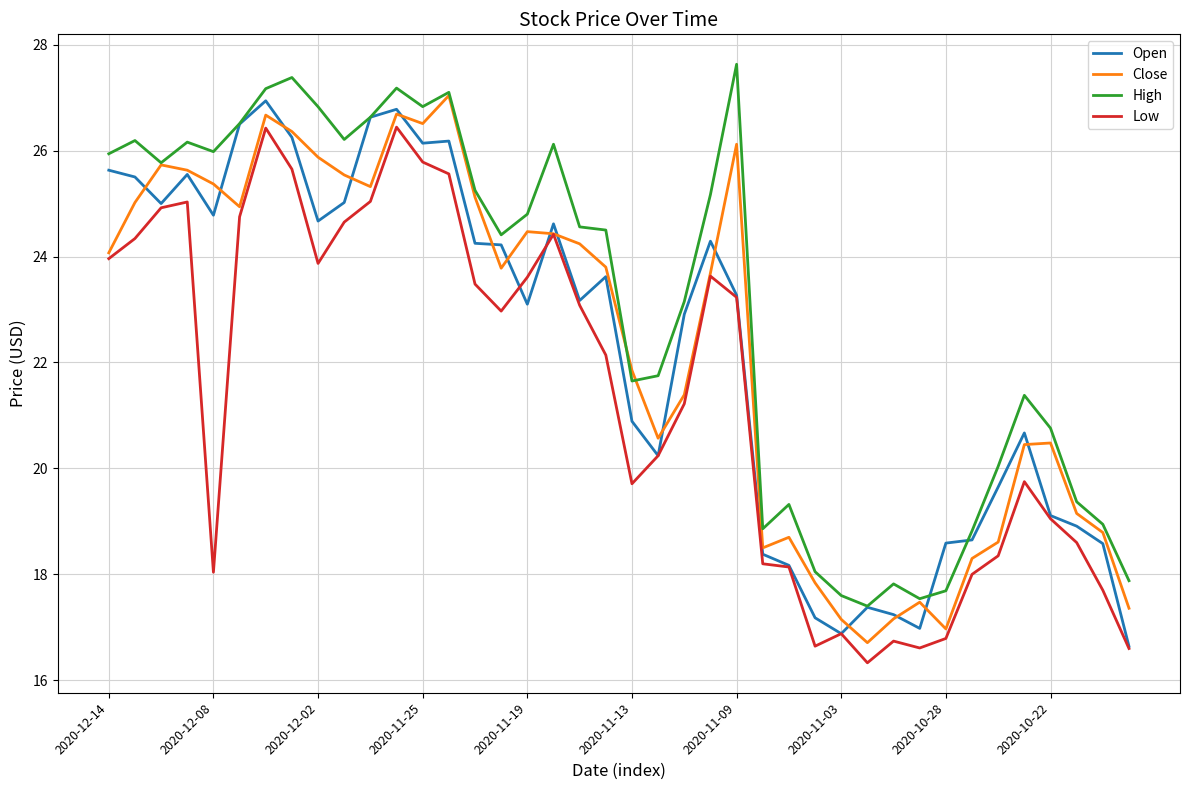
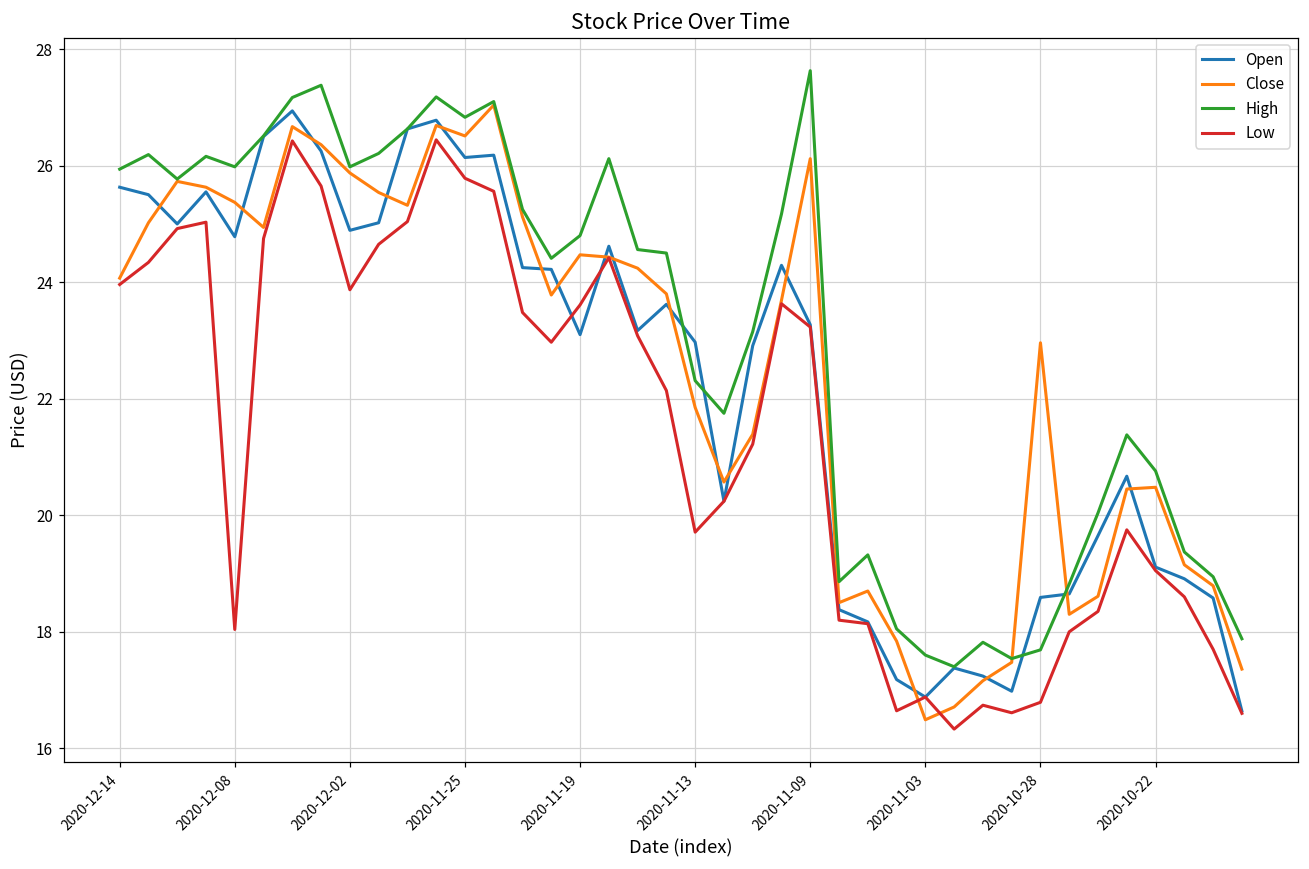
Open, 2020-12-02: 24.7 -> 24.9
High, 2020-12-02: 26.8 -> 26.0
Open, 2020-11-13: 20.9 -> 23.0
High, 2020-11-13: 21.7 -> 22.3
Close, 2020-11-03: 17.2 -> 16.5
Close, 2020-10-28: 17.0 -> 23.0
